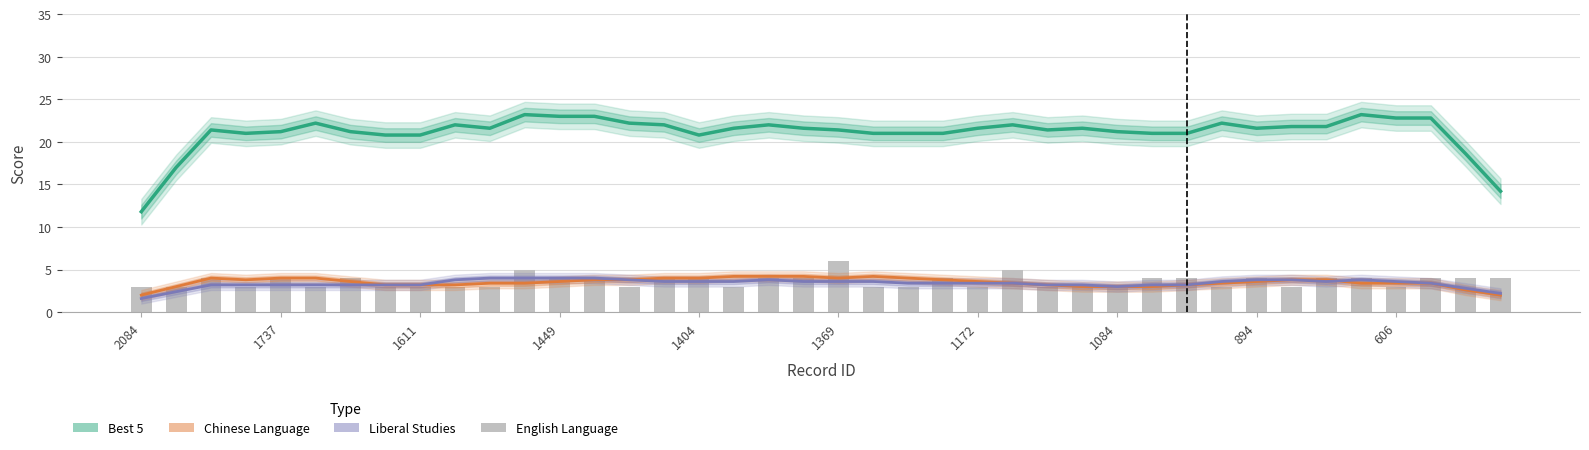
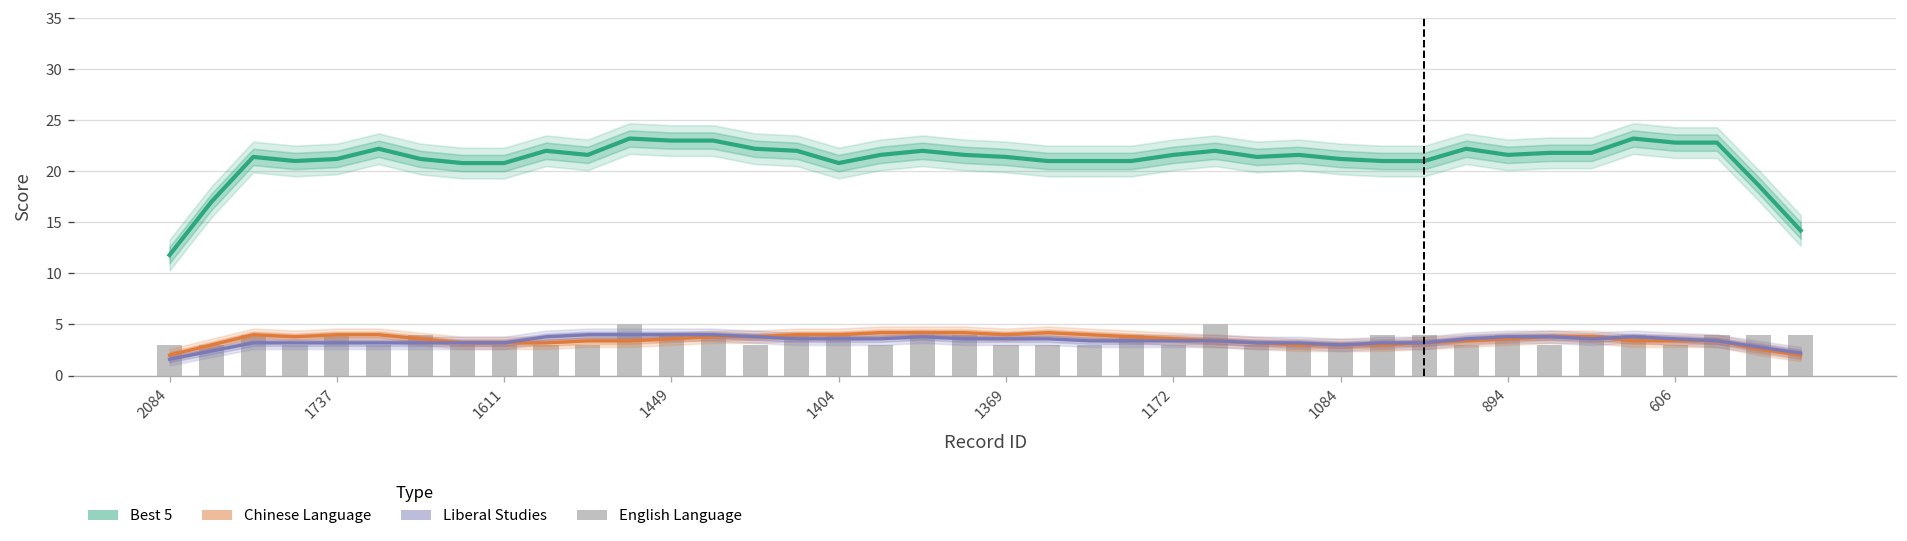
English Language, 1369: 6 -> 3
